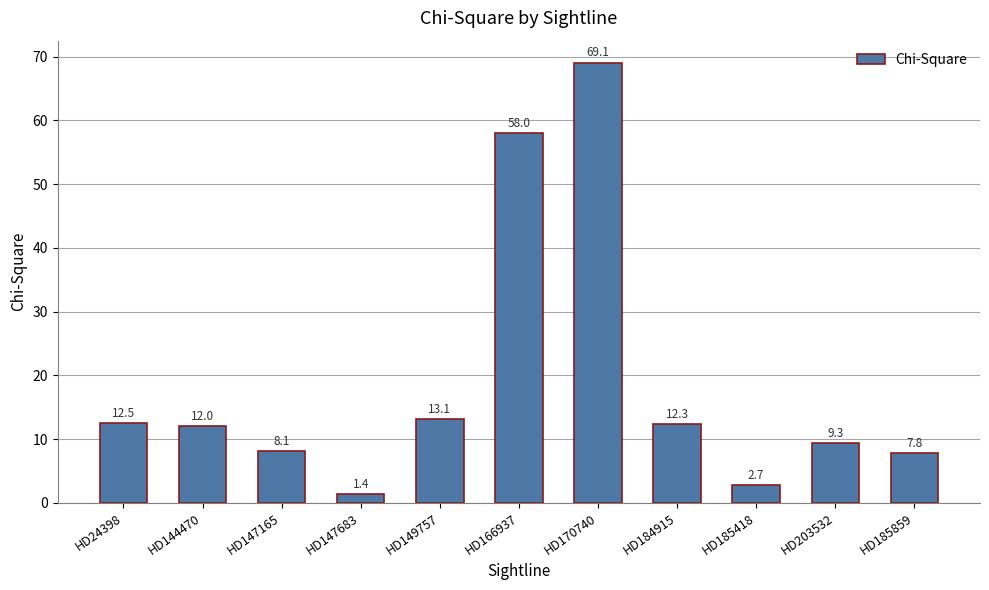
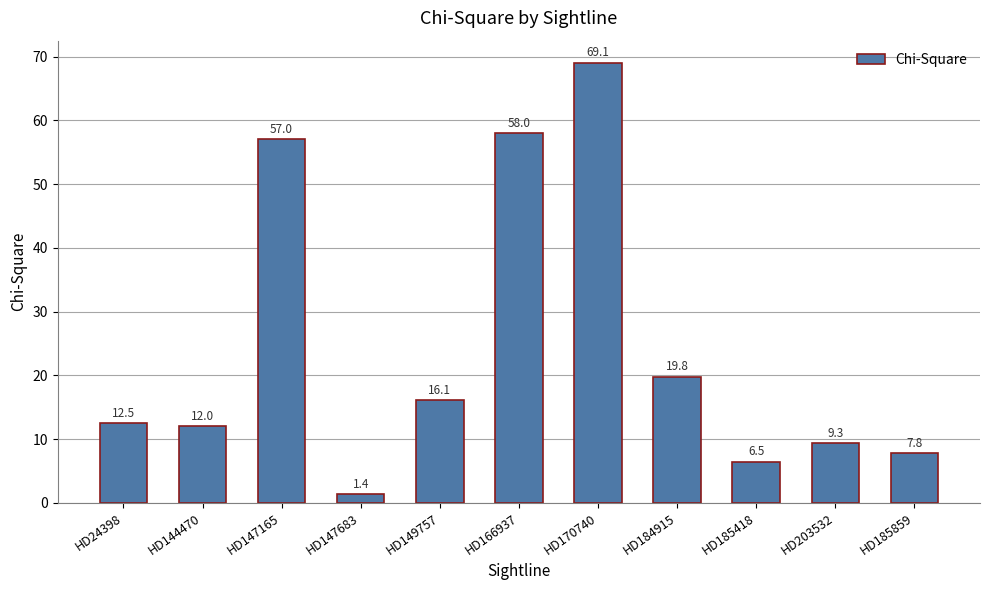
HD147165: 8.1 -> 57.0
HD149757: 13.1 -> 16.1
HD184915: 12.3 -> 19.8
HD185418: 2.7 -> 6.5
